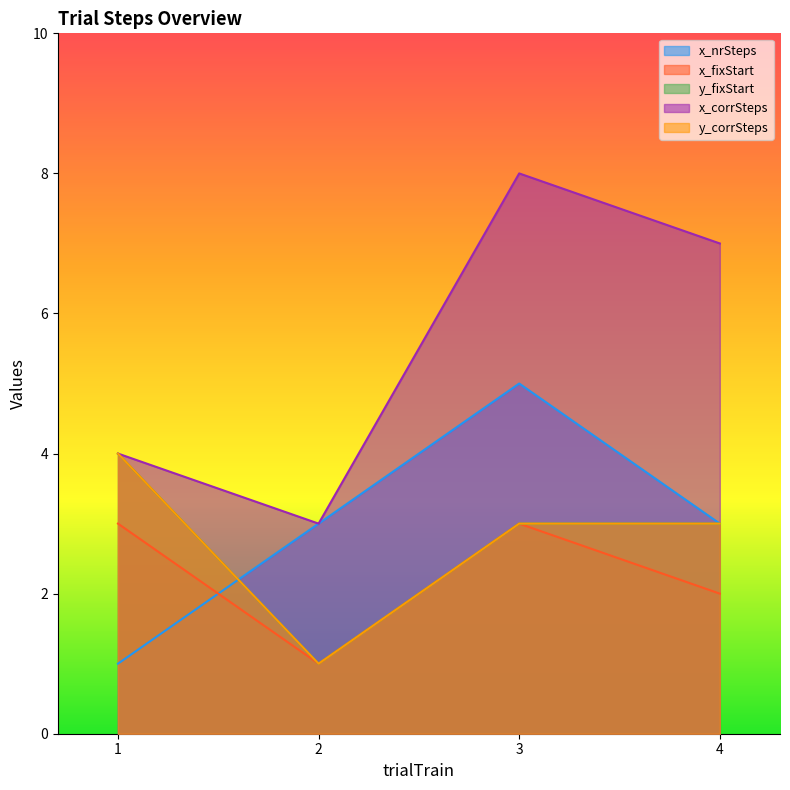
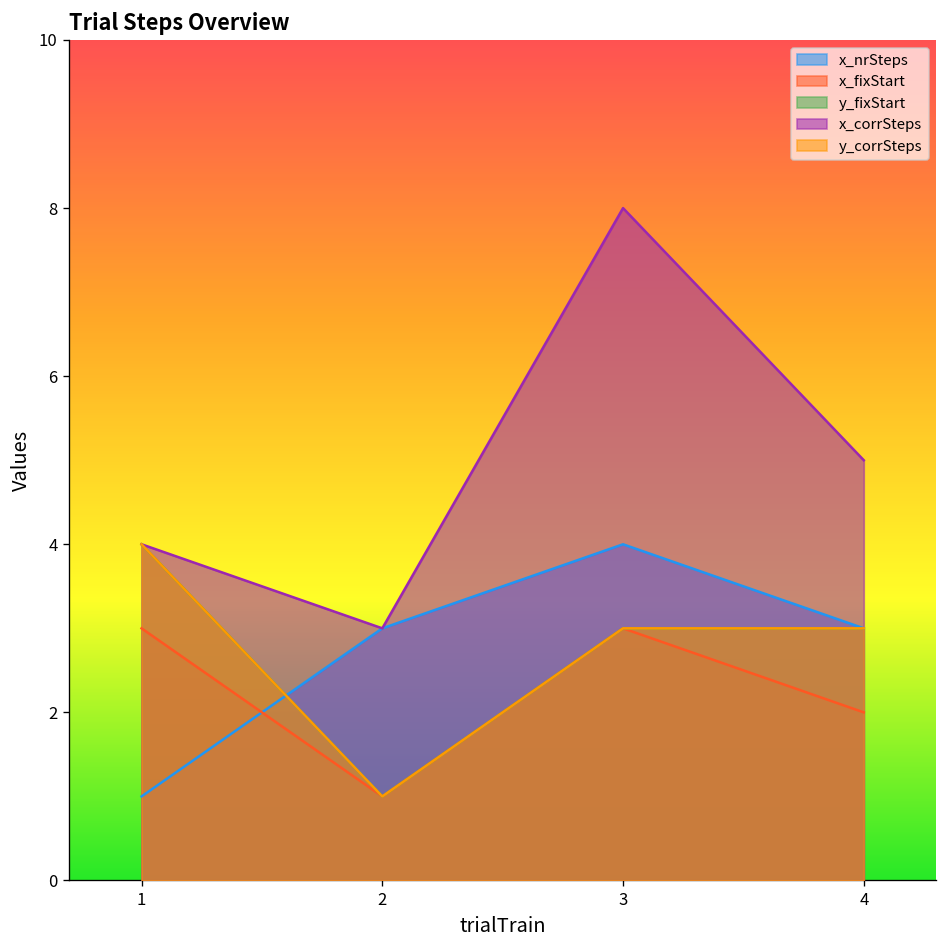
x_nrSteps, 3: 5 -> 4
x_corrSteps, 4: 7 -> 5
